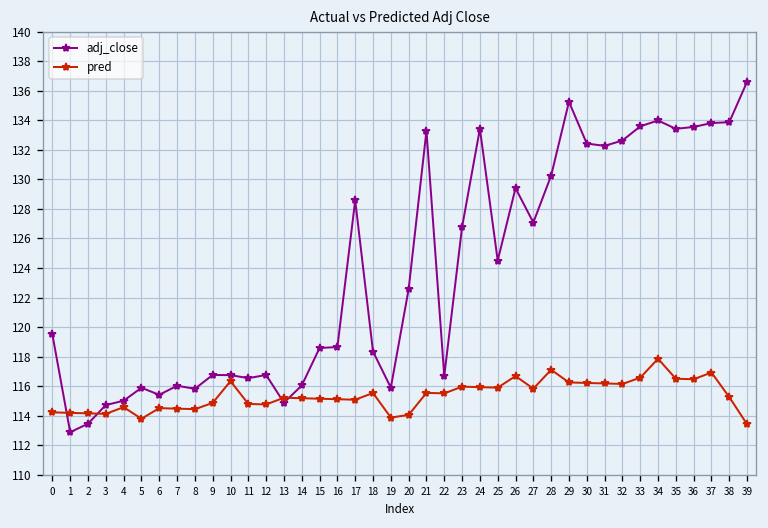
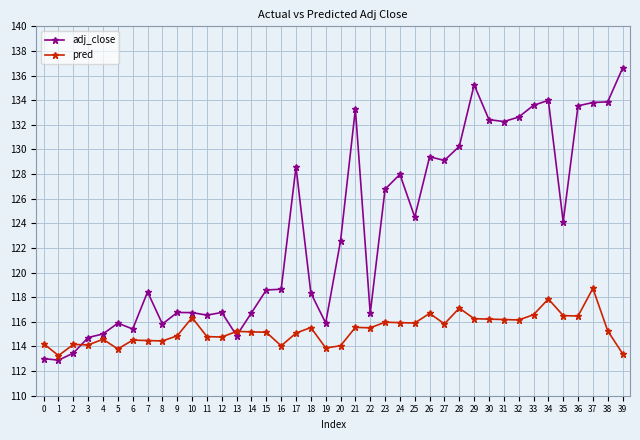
adj_close, 0: 119.5 -> 113.0
pred, 1: 114.2 -> 113.3
adj_close, 7: 116.0 -> 118.4
adj_close, 14: 116.0 -> 116.7
pred, 16: 115.1 -> 114.1
adj_close, 24: 133.4 -> 128.0
adj_close, 27: 127.1 -> 129.1
adj_close, 35: 133.4 -> 124.1
pred, 37: 116.9 -> 118.7
